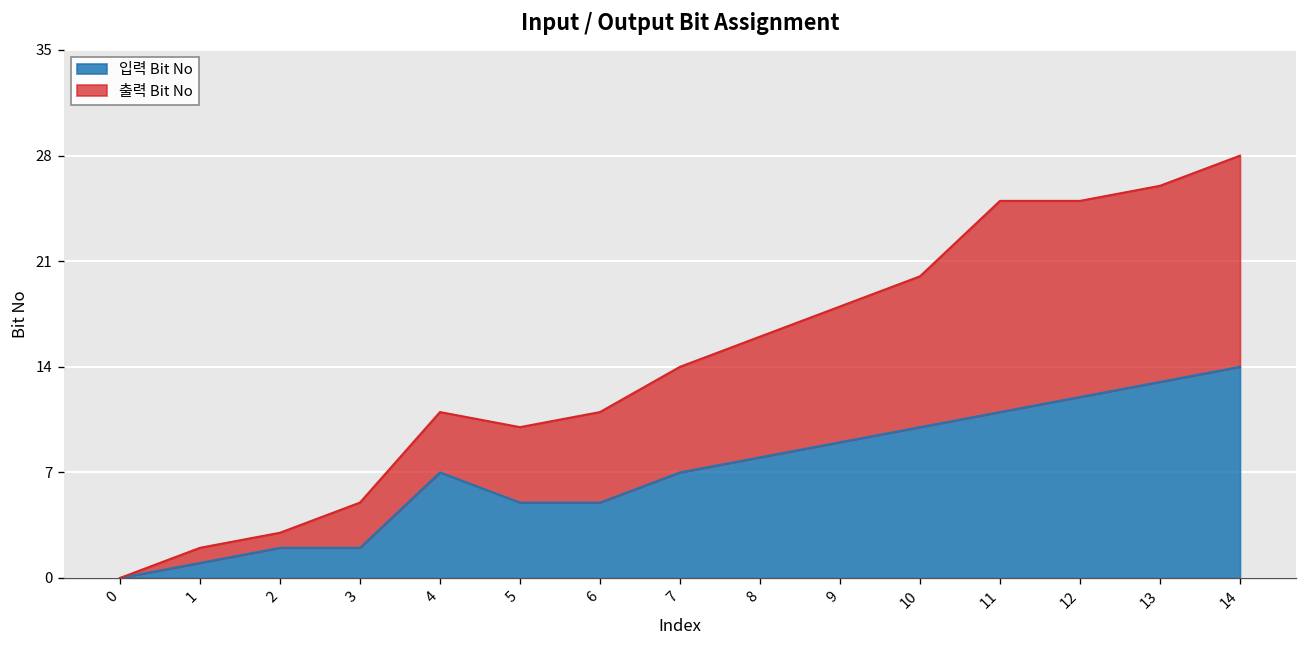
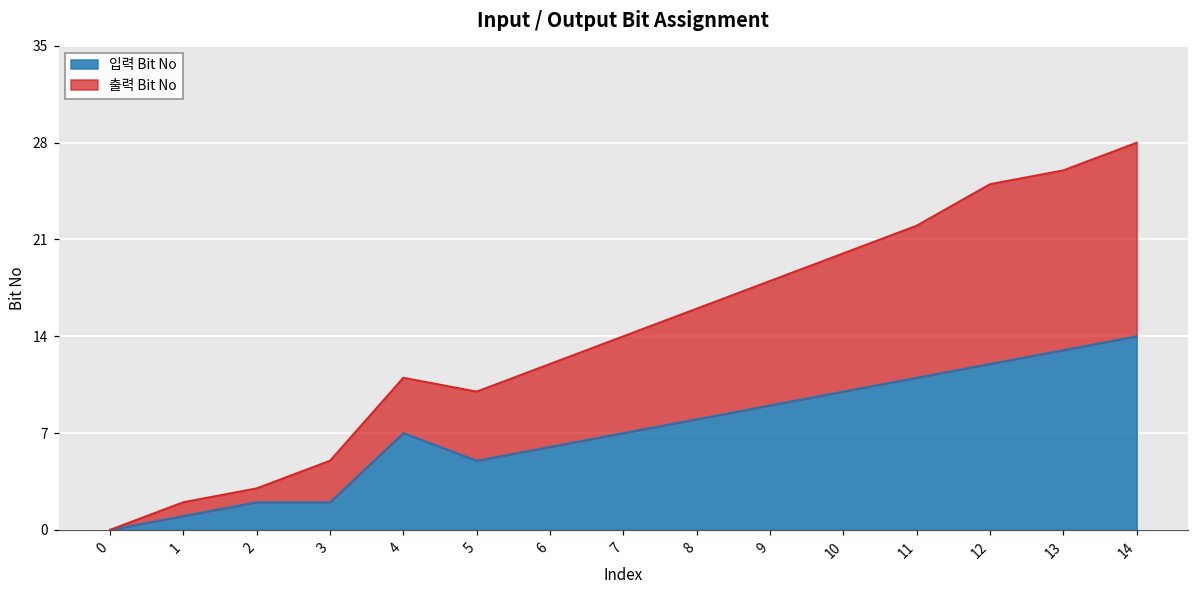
입력 Bit No, 6: 5 -> 6
출력 Bit No, 11: 14 -> 11
